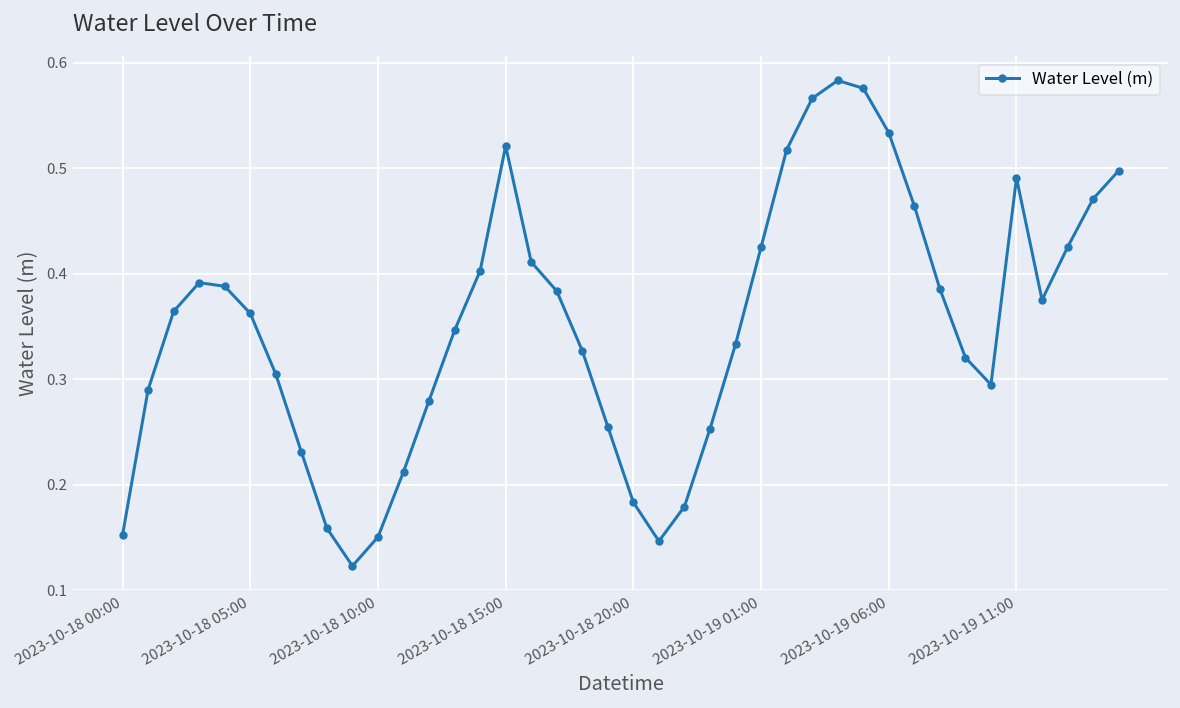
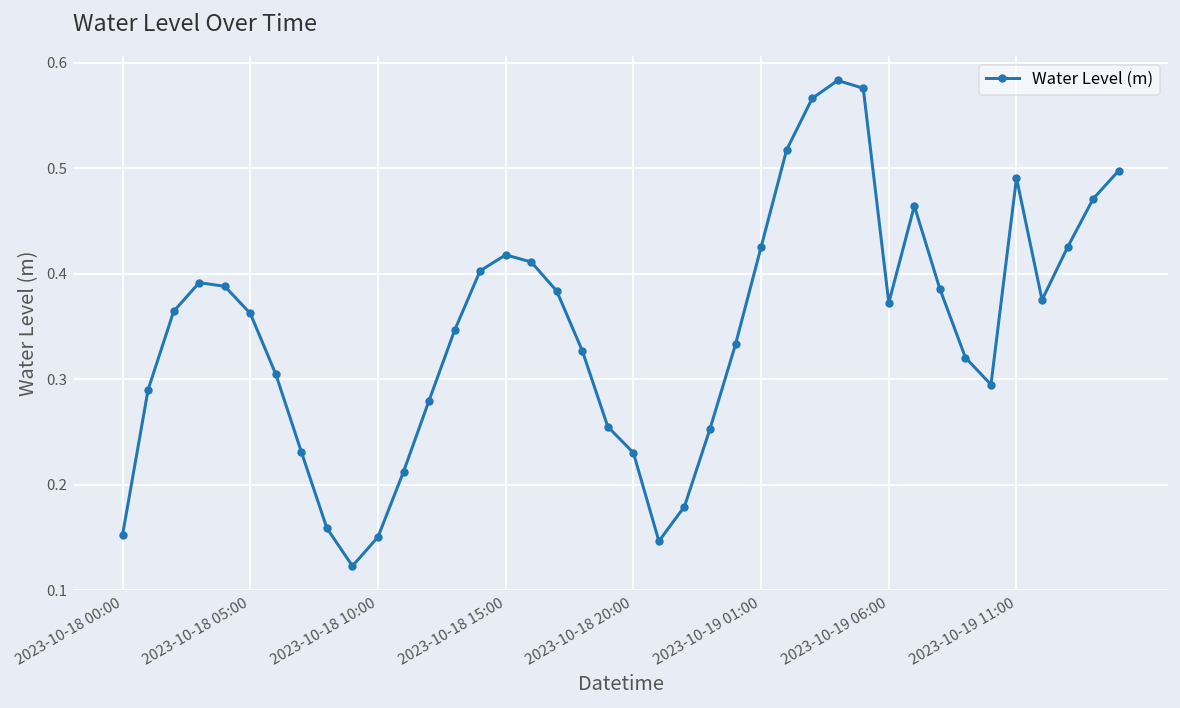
2023-10-18 15:00: 0.52 -> 0.42
2023-10-18 20:00: 0.18 -> 0.23
2023-10-19 06:00: 0.53 -> 0.37
